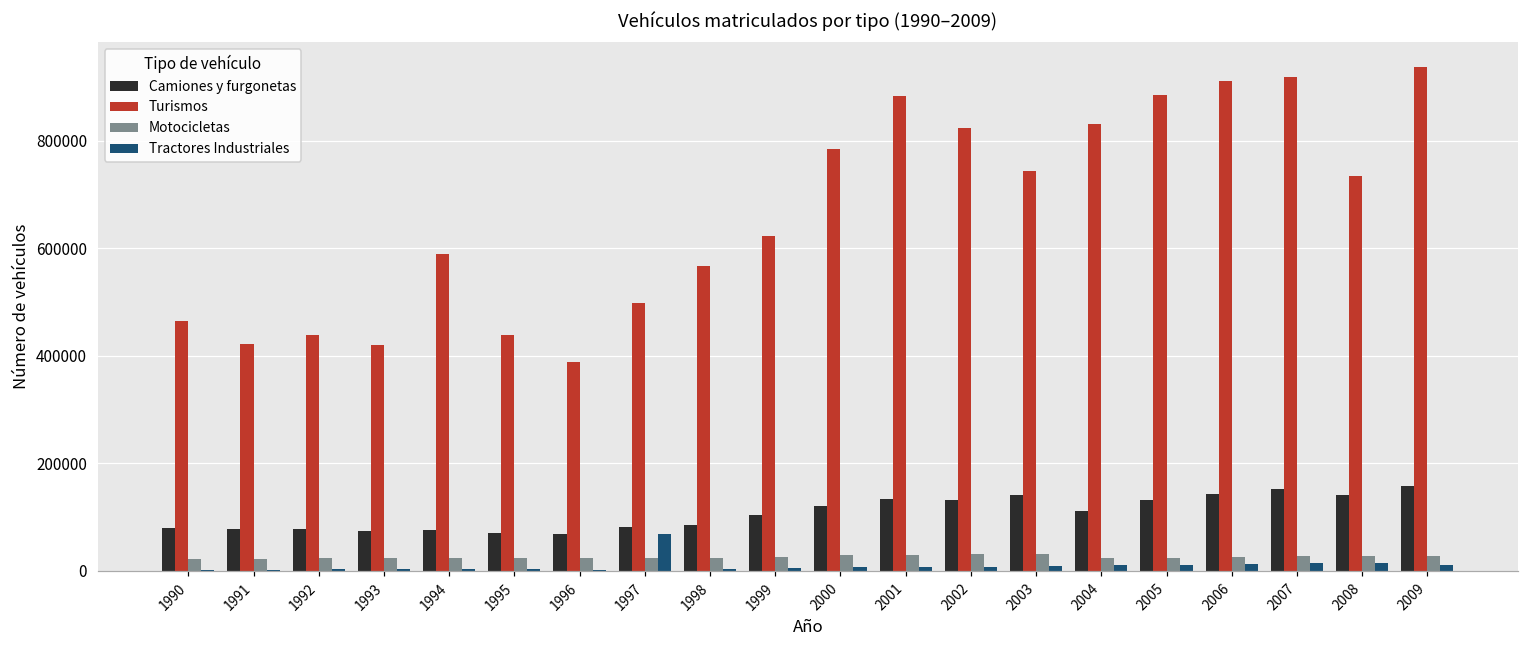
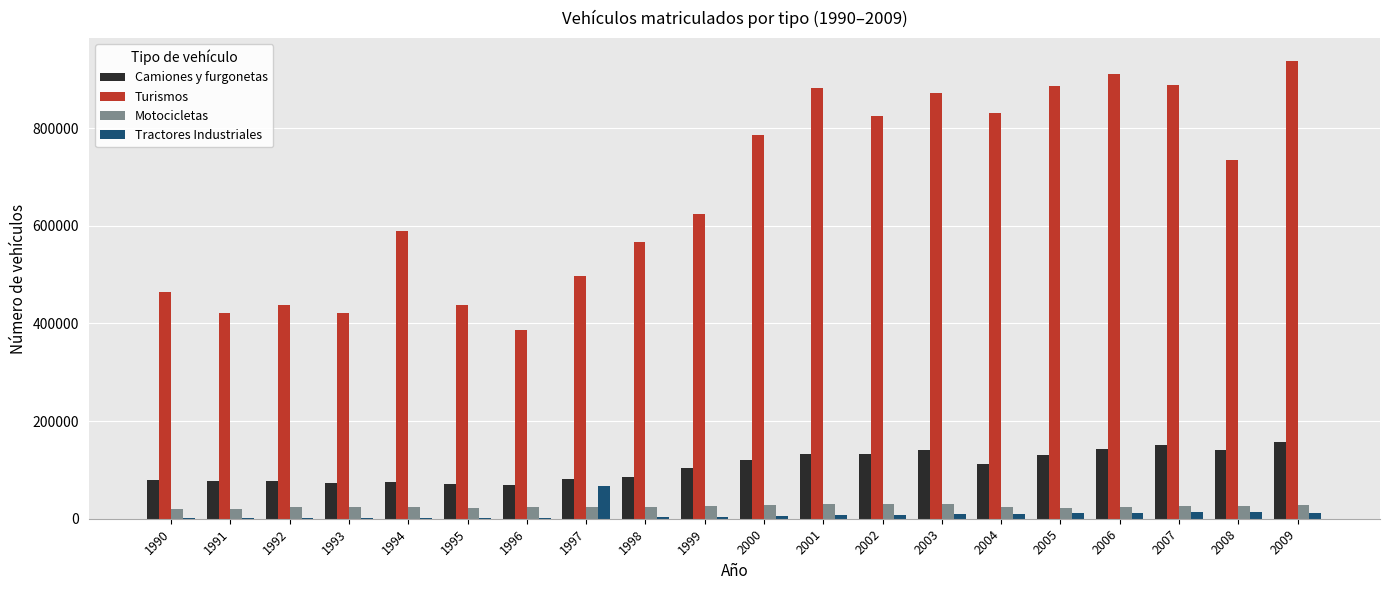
Turismos, 2003: 740000 -> 870000
Turismos, 2007: 920000 -> 890000
